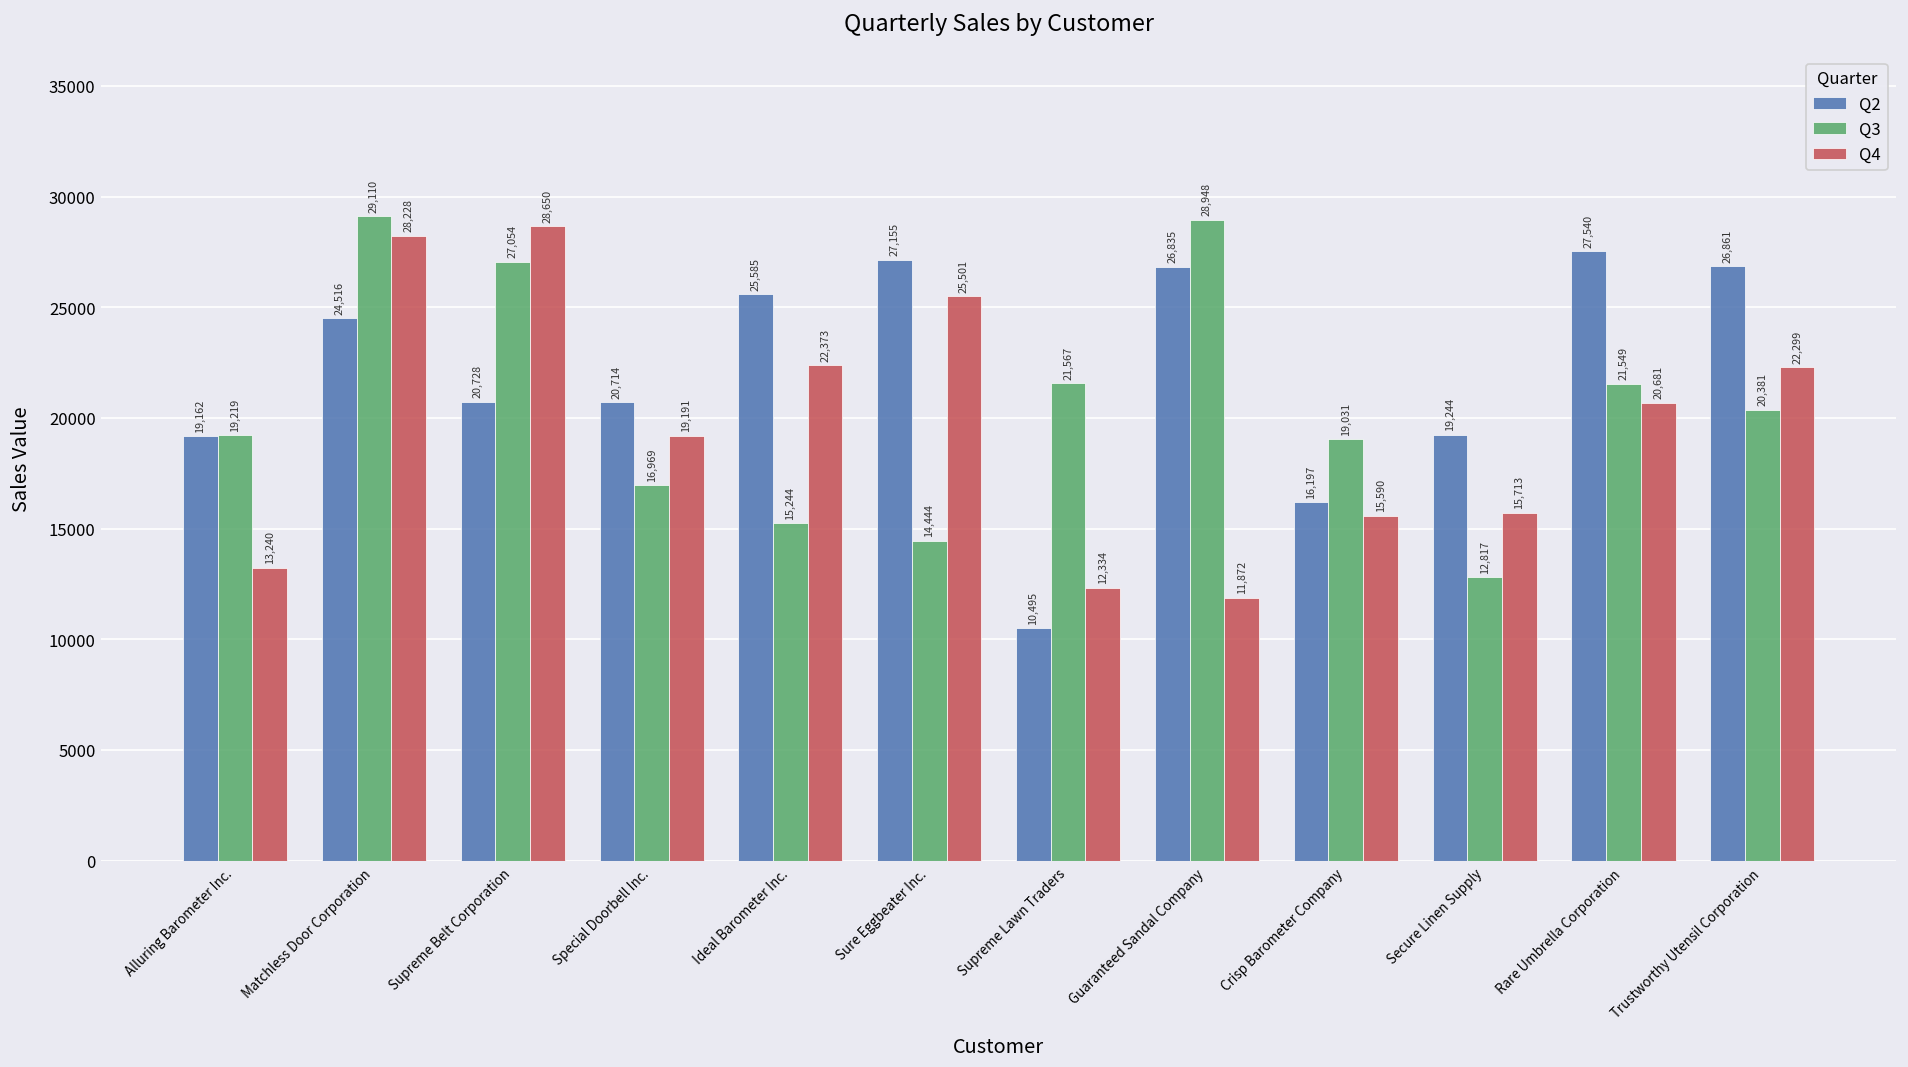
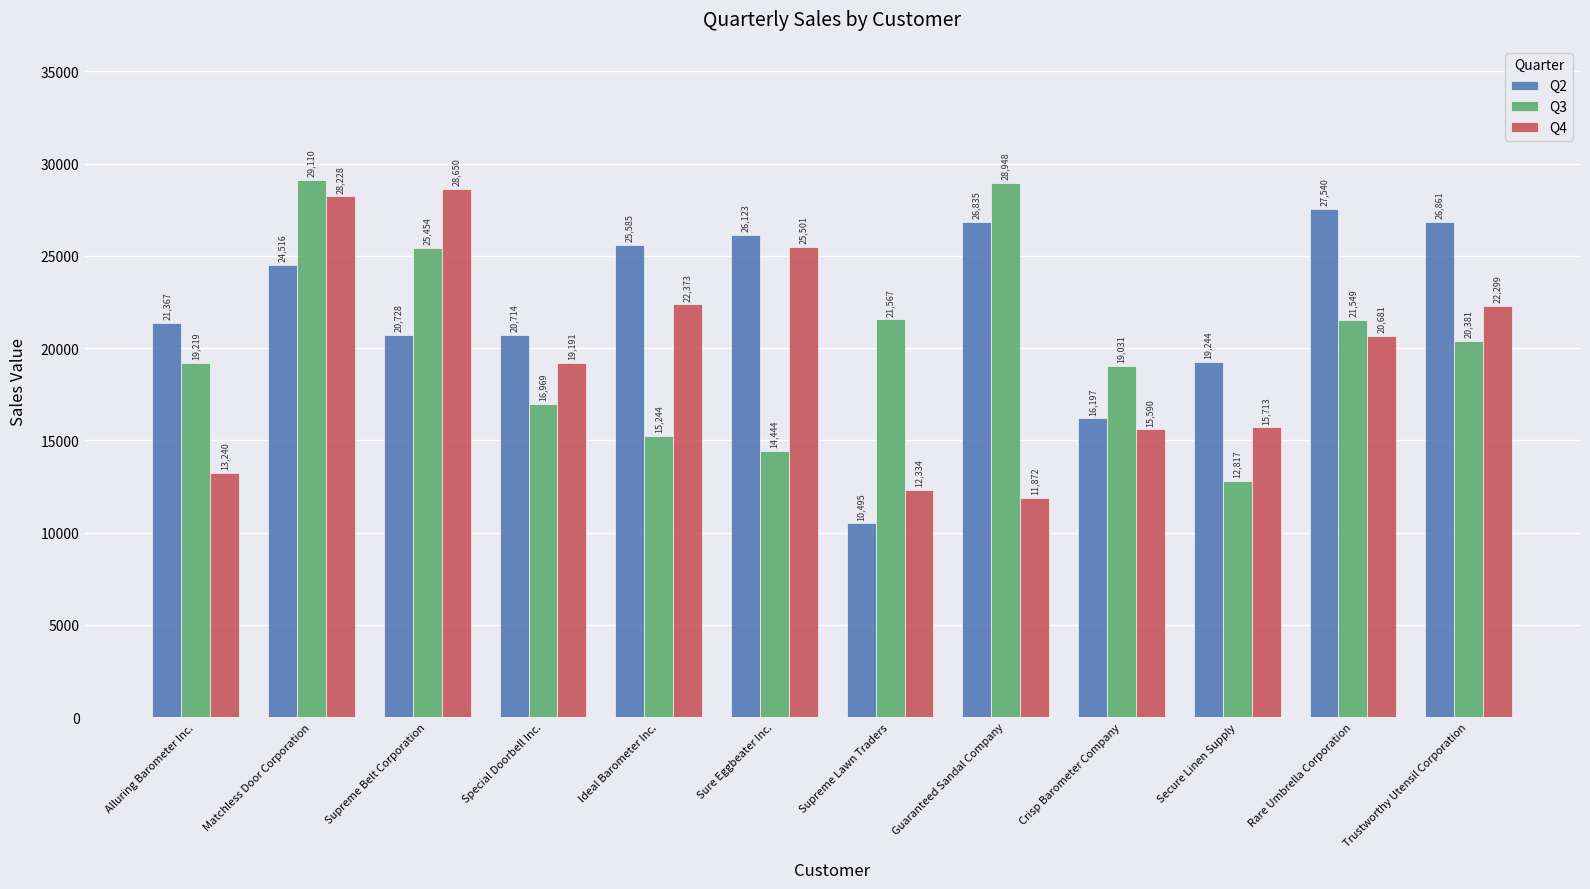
Q2, Alluring Barometer Inc.: 19,162 -> 21,367
Q3, Supreme Belt Corporation: 27,054 -> 25,454
Q2, Sure Eggbeater Inc.: 27,155 -> 26,123
